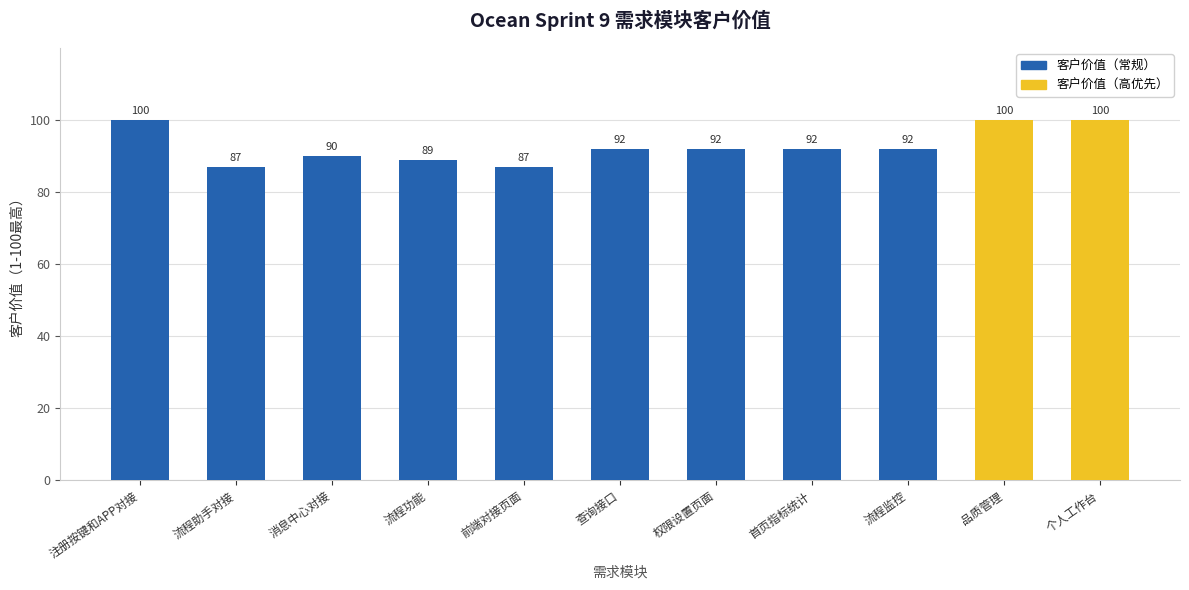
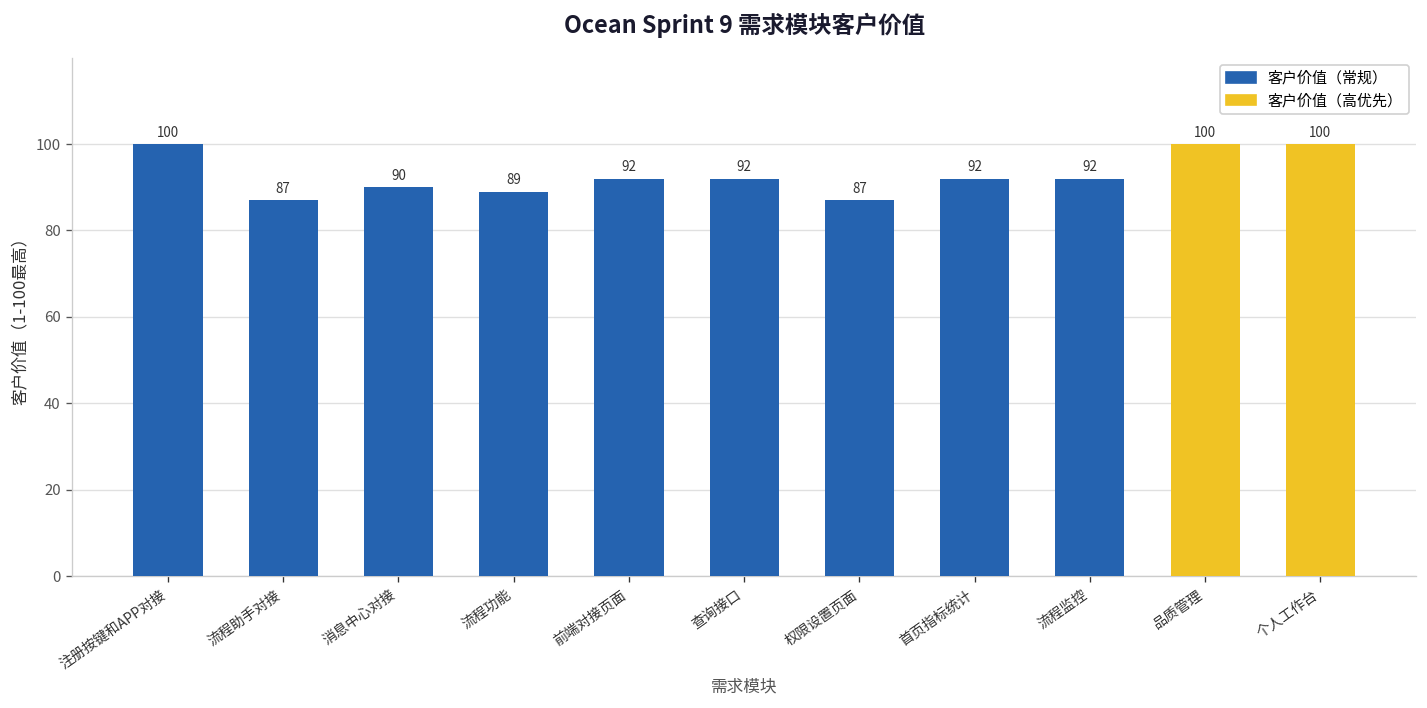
前端对接页面: 87 -> 92
权限设置页面: 92 -> 87
